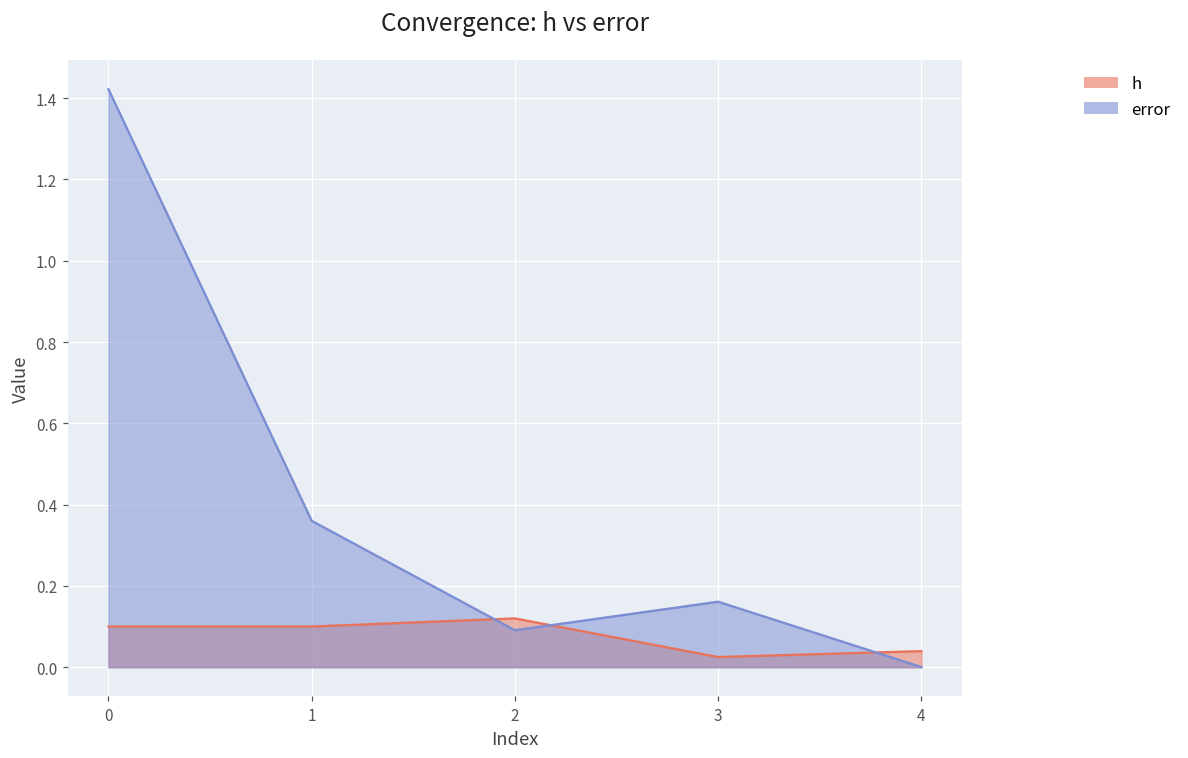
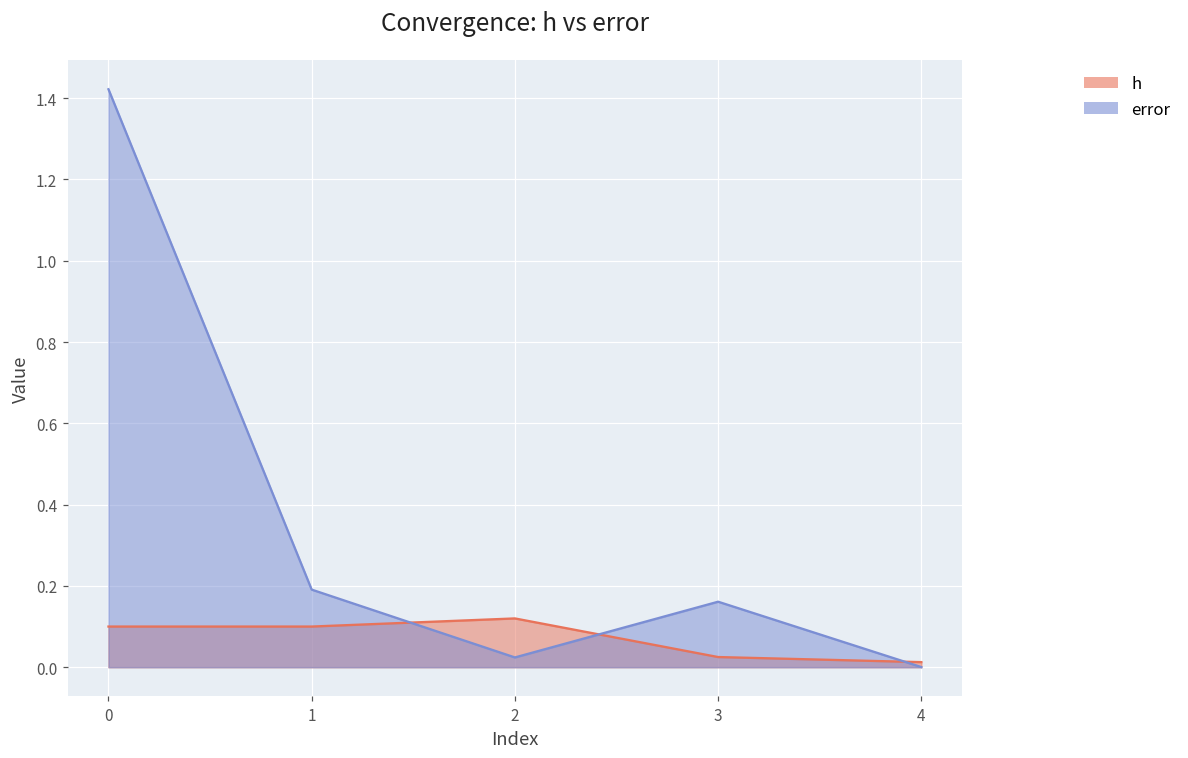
error, 1: 0.36 -> 0.19
error, 2: 0.09 -> 0.02
h, 4: 0.04 -> 0.01
